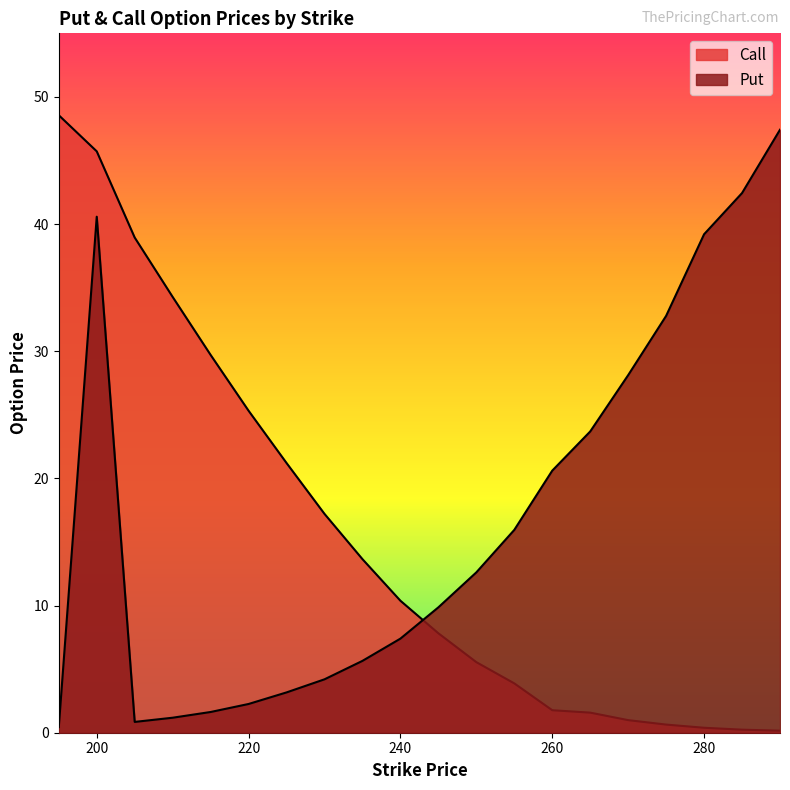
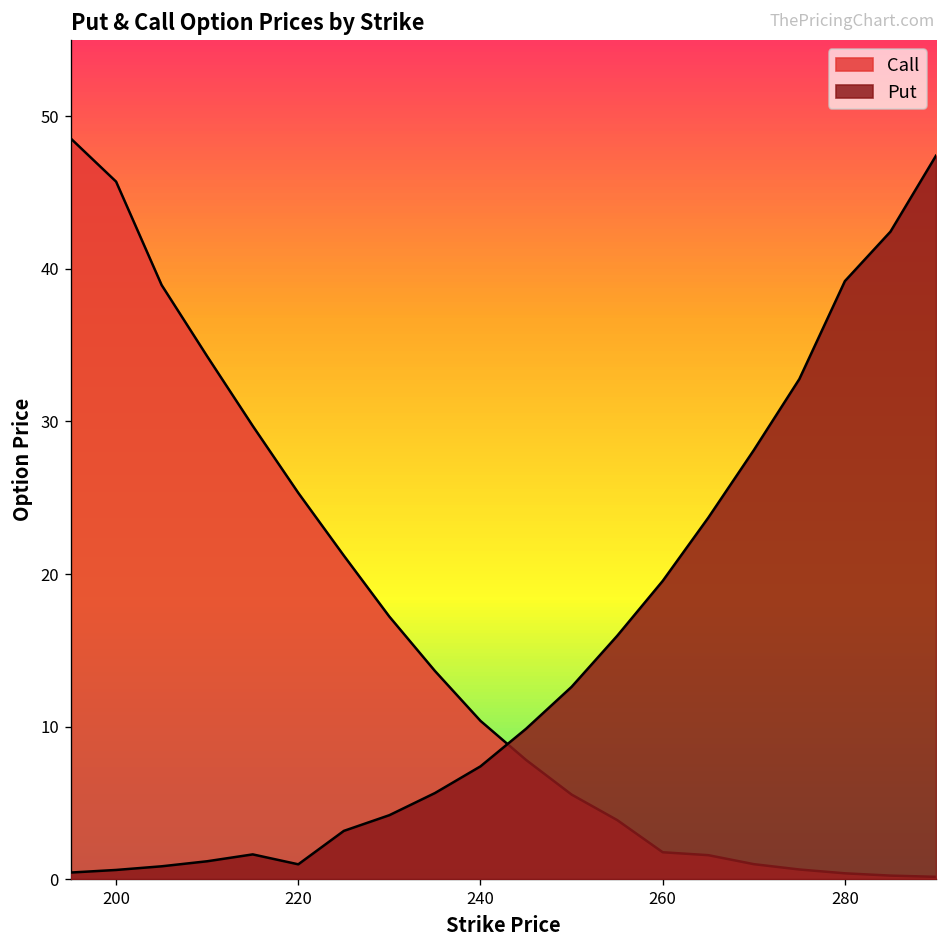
Put, 200: 40.6 -> 0.6
Put, 220: 2.3 -> 1.0
Put, 260: 20.6 -> 19.6
